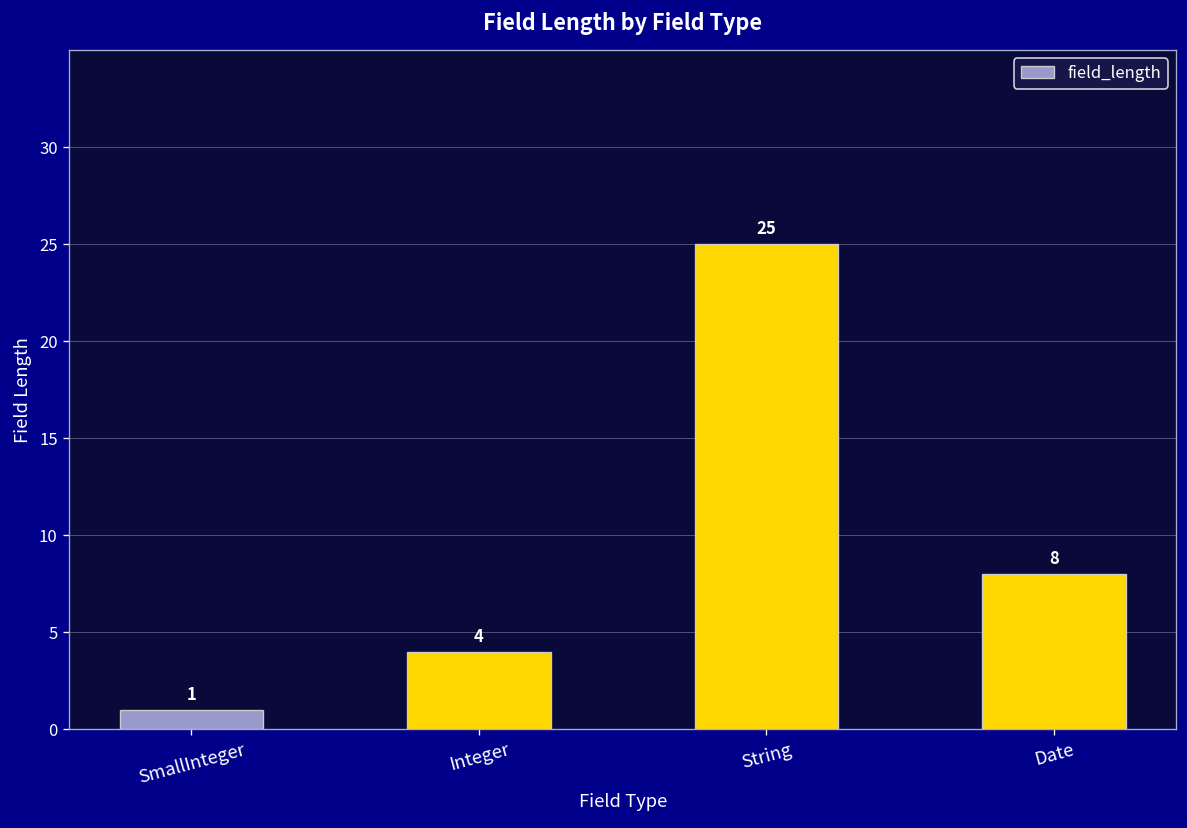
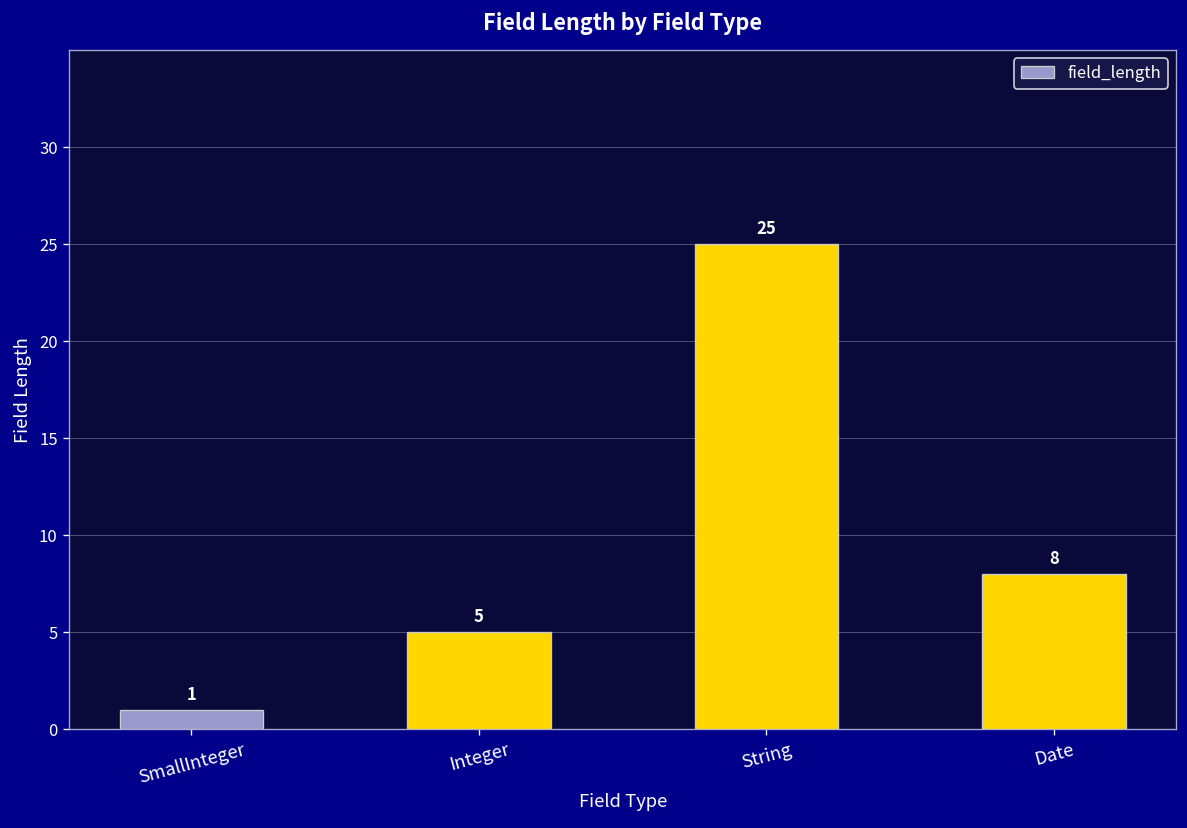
Integer: 4 -> 5
